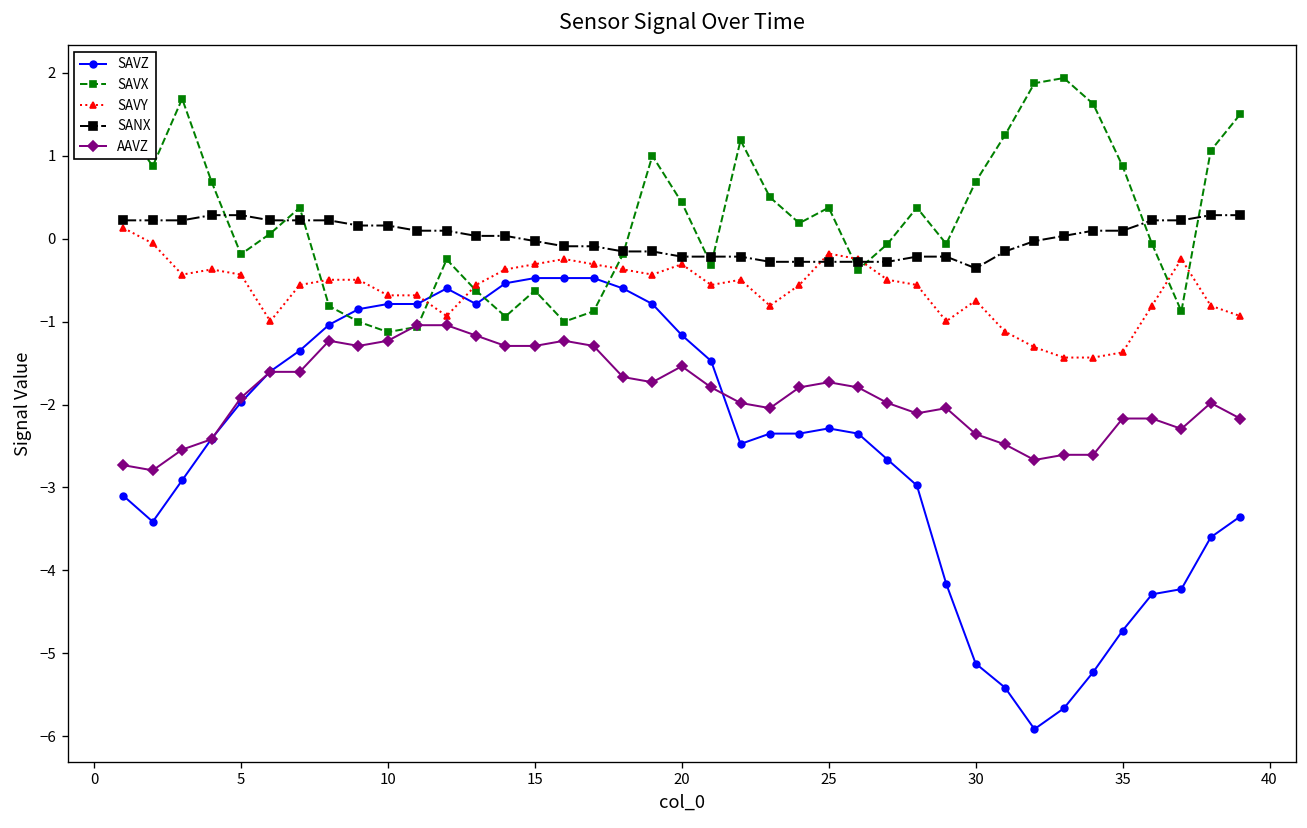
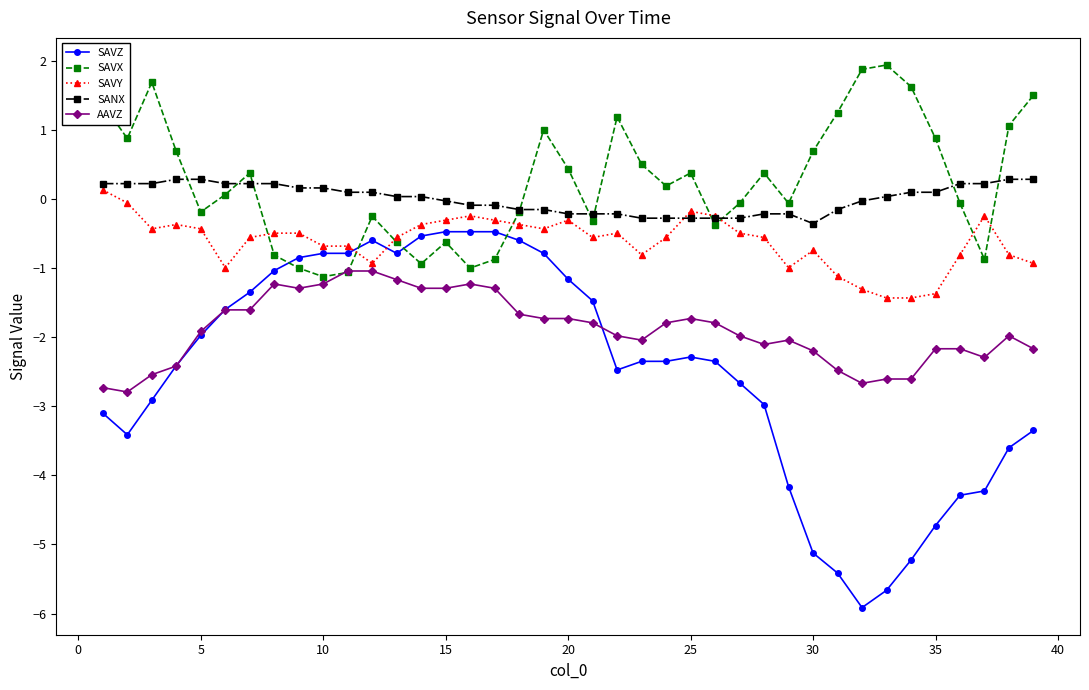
AAVZ, 20: -1.5 -> -1.7
AAVZ, 30: -2.4 -> -2.2
